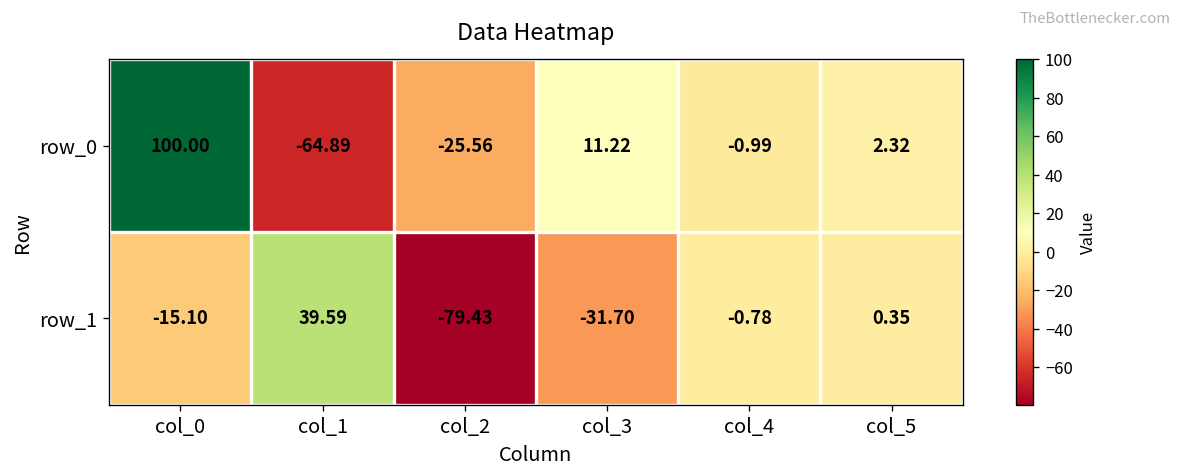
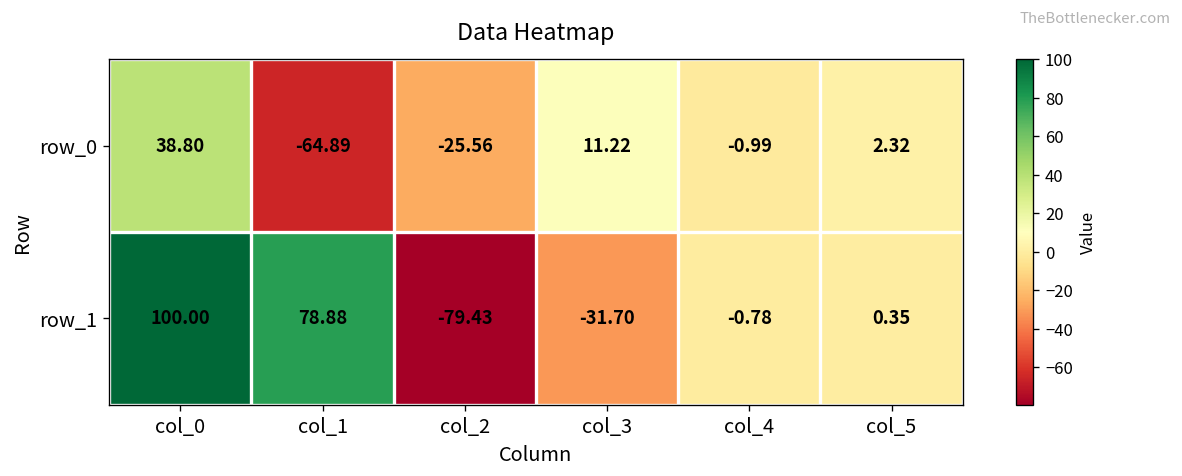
row_0, col_0: 100.00 -> 38.80
row_1, col_0: -15.10 -> 100.00
row_1, col_1: 39.59 -> 78.88
